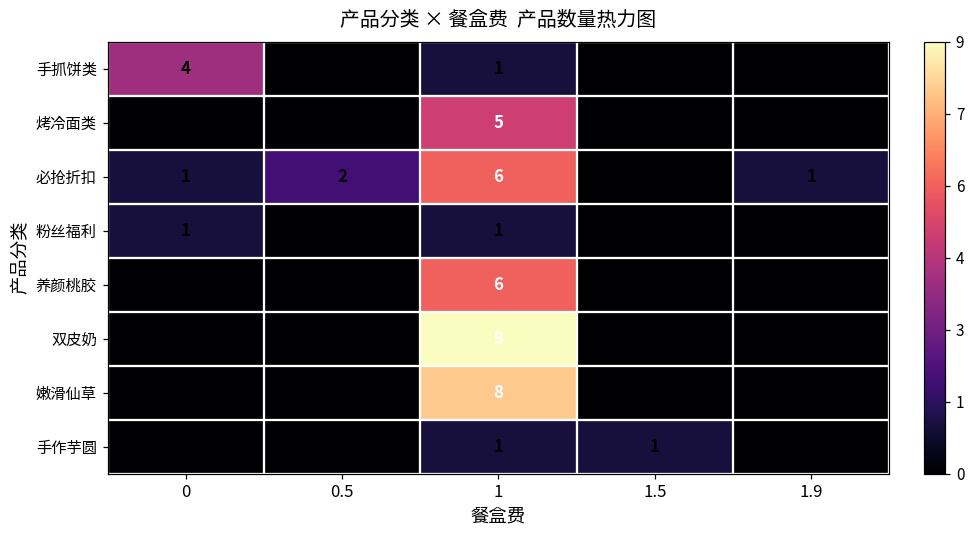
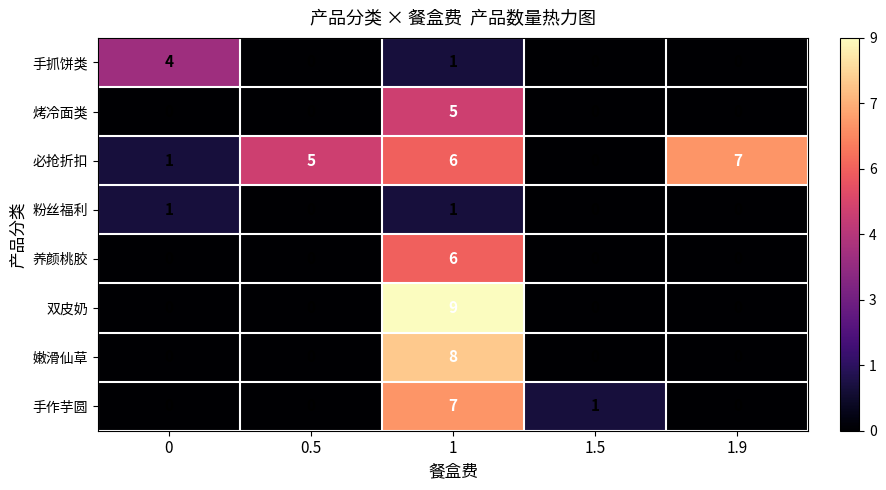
必抢折扣, 0.5: 2 -> 5
必抢折扣, 1.9: 1 -> 7
手作芋圆, 1: 1 -> 7
